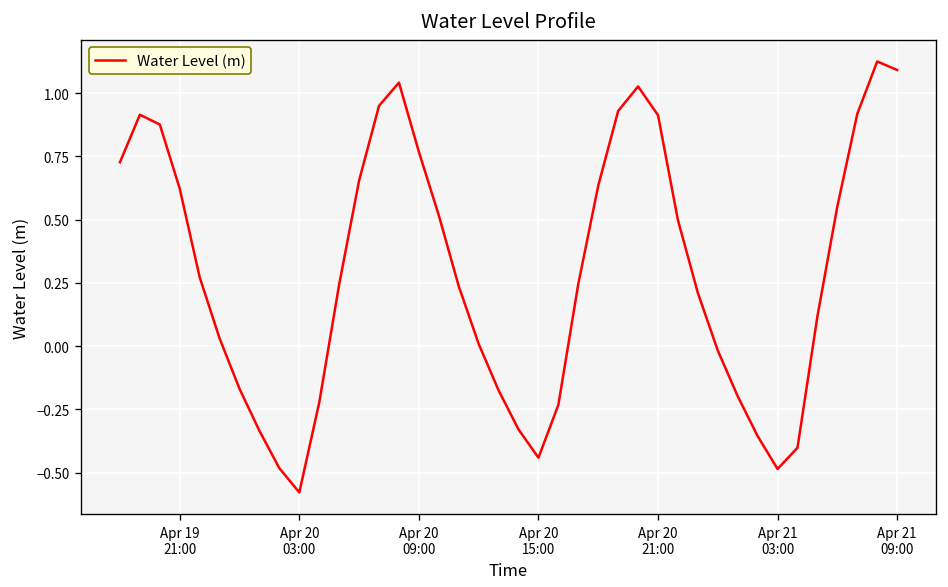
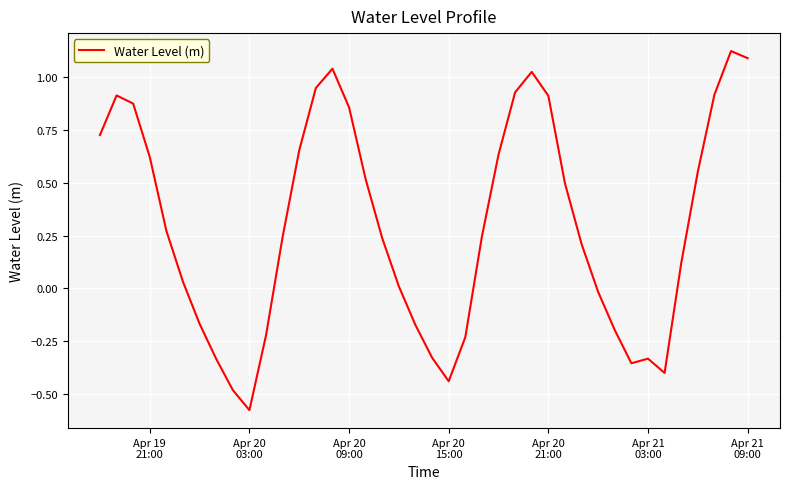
Apr 20 09:00: 0.77 -> 0.86
Apr 21 03:00: -0.49 -> -0.33
